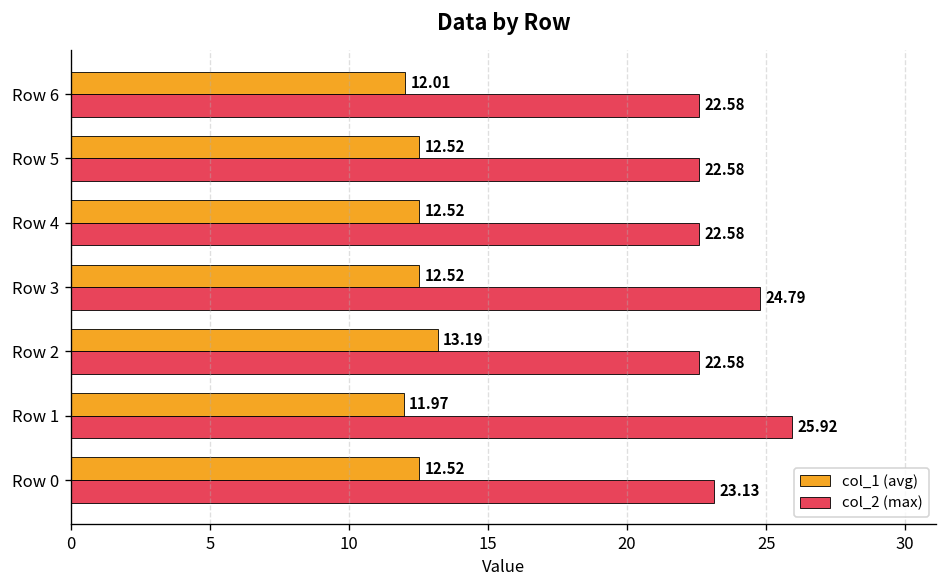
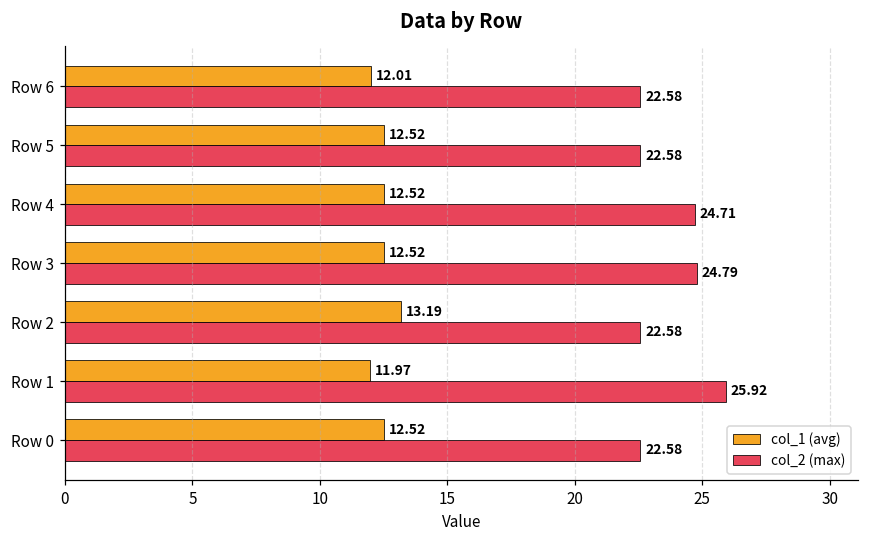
col_2 (max), Row 4: 22.58 -> 24.71
col_2 (max), Row 0: 23.13 -> 22.58
